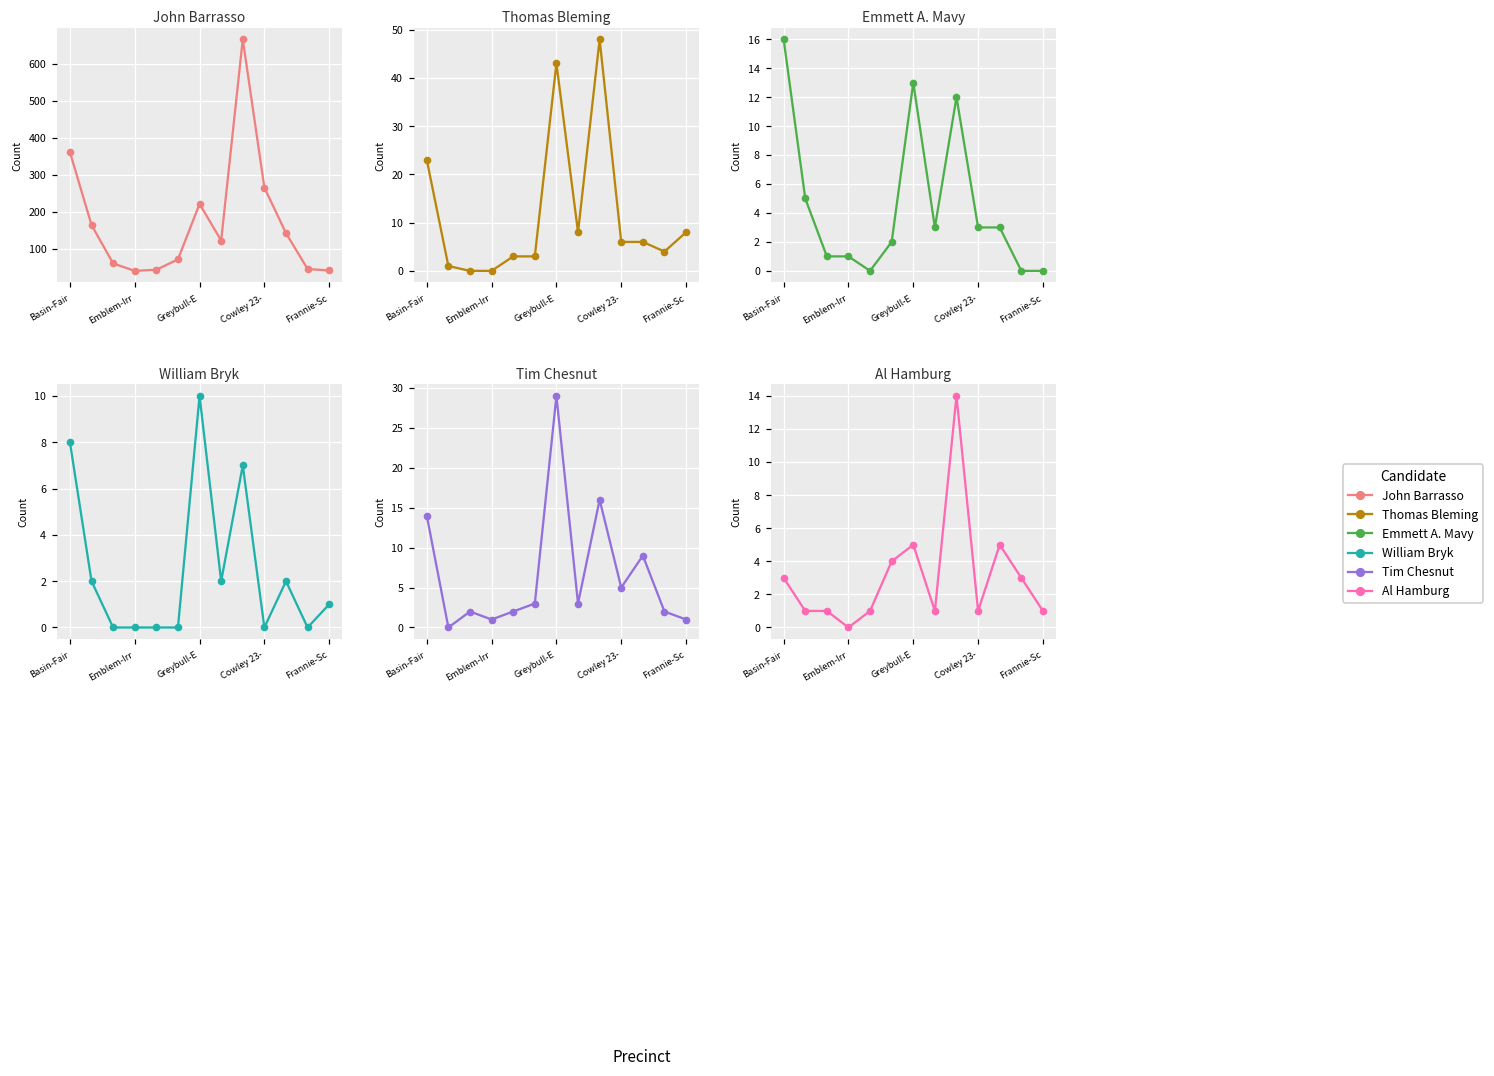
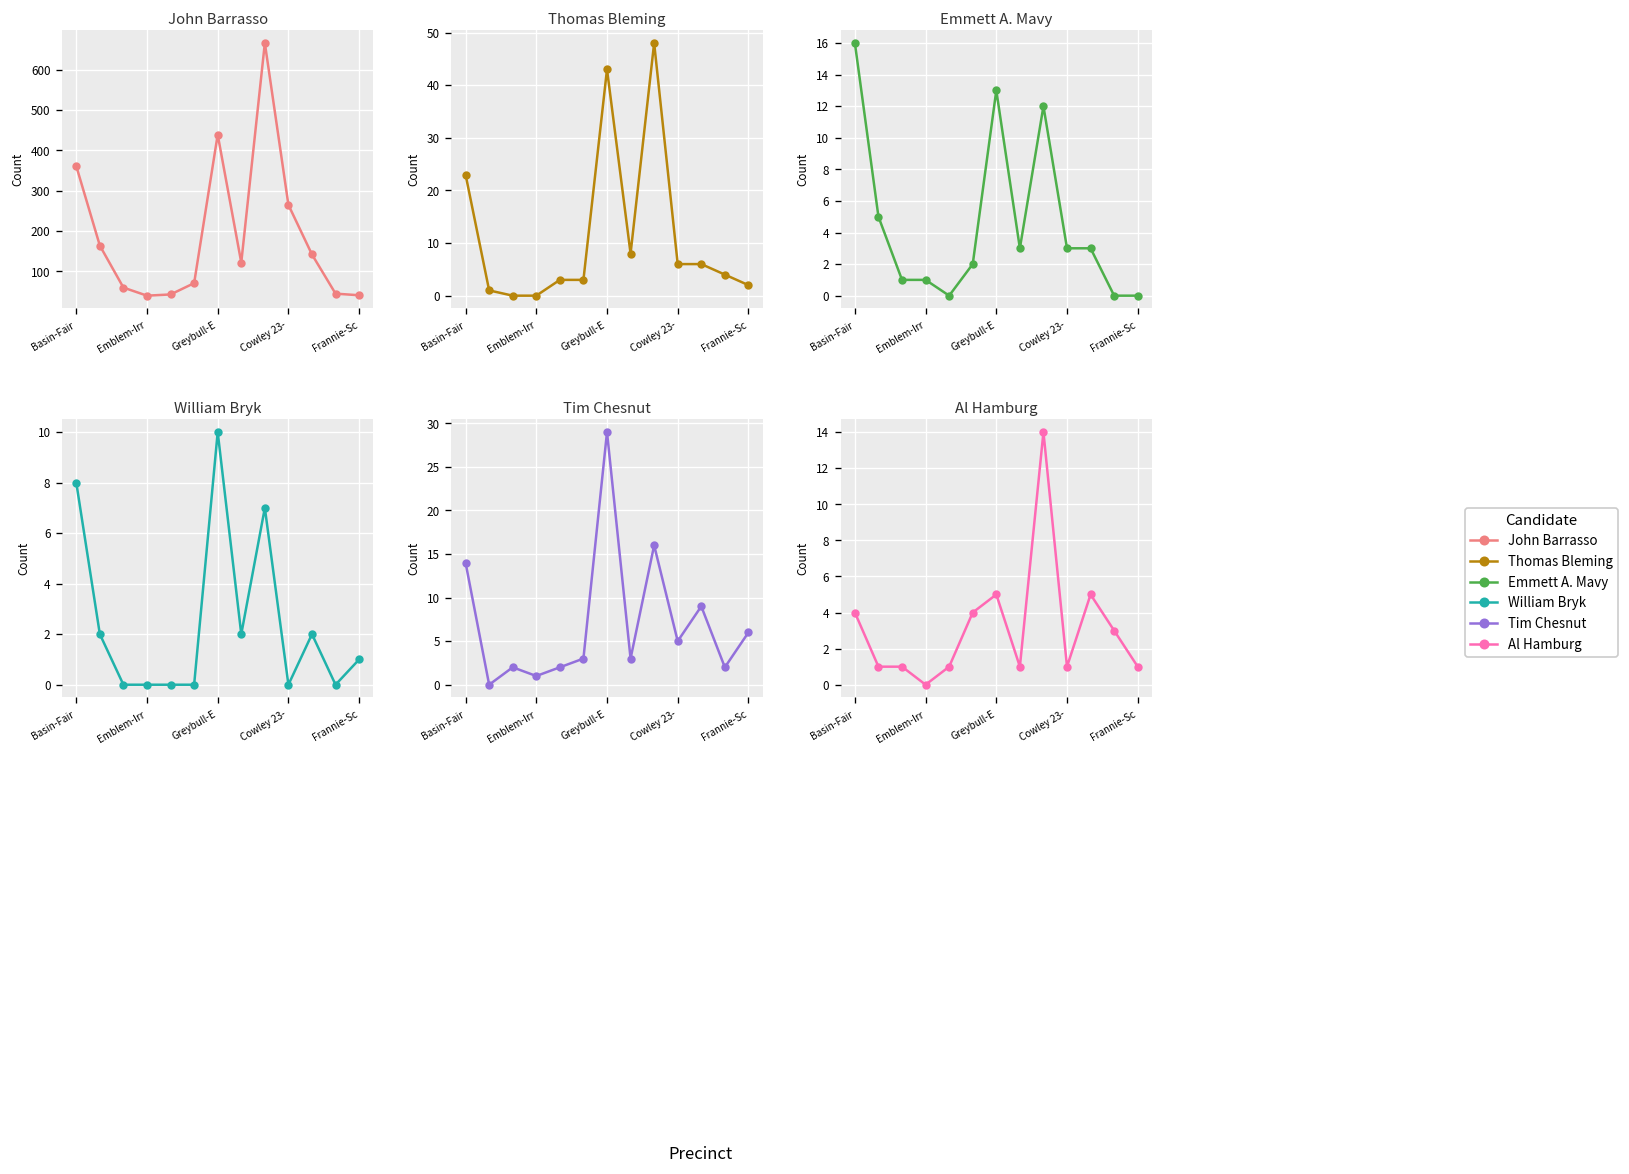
John Barrasso, Greybull-E: 220 -> 440
Thomas Bleming, Frannie-Sc: 8 -> 2
Tim Chesnut, Frannie-Sc: 1 -> 6
Al Hamburg, Basin-Fair: 3 -> 4
